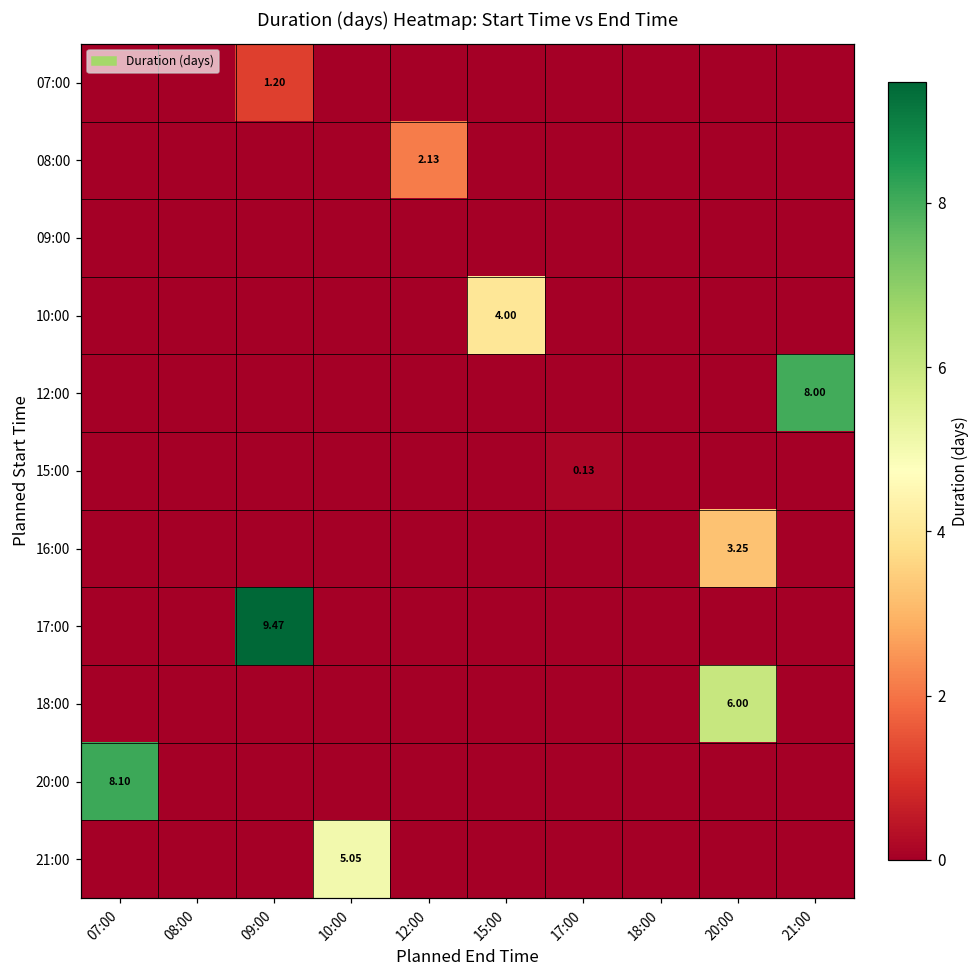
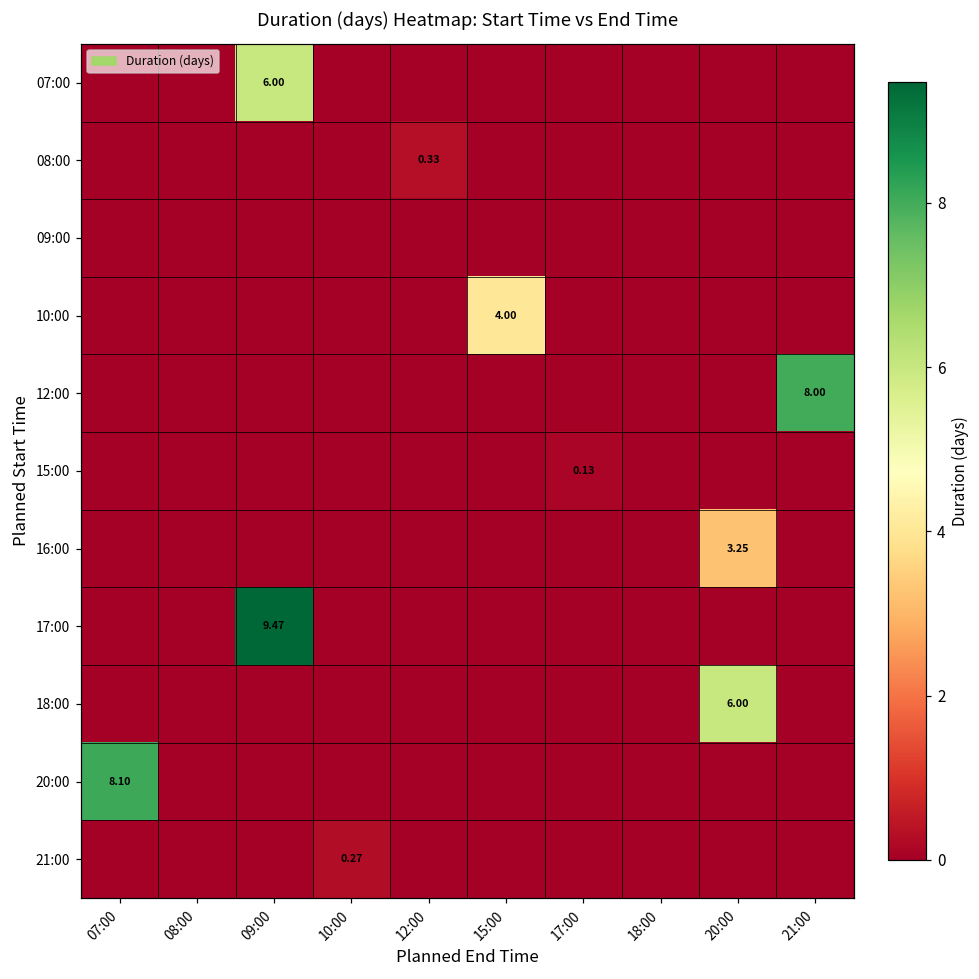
07:00, 09:00: 1.20 -> 6.00
08:00, 12:00: 2.13 -> 0.33
21:00, 10:00: 5.05 -> 0.27
